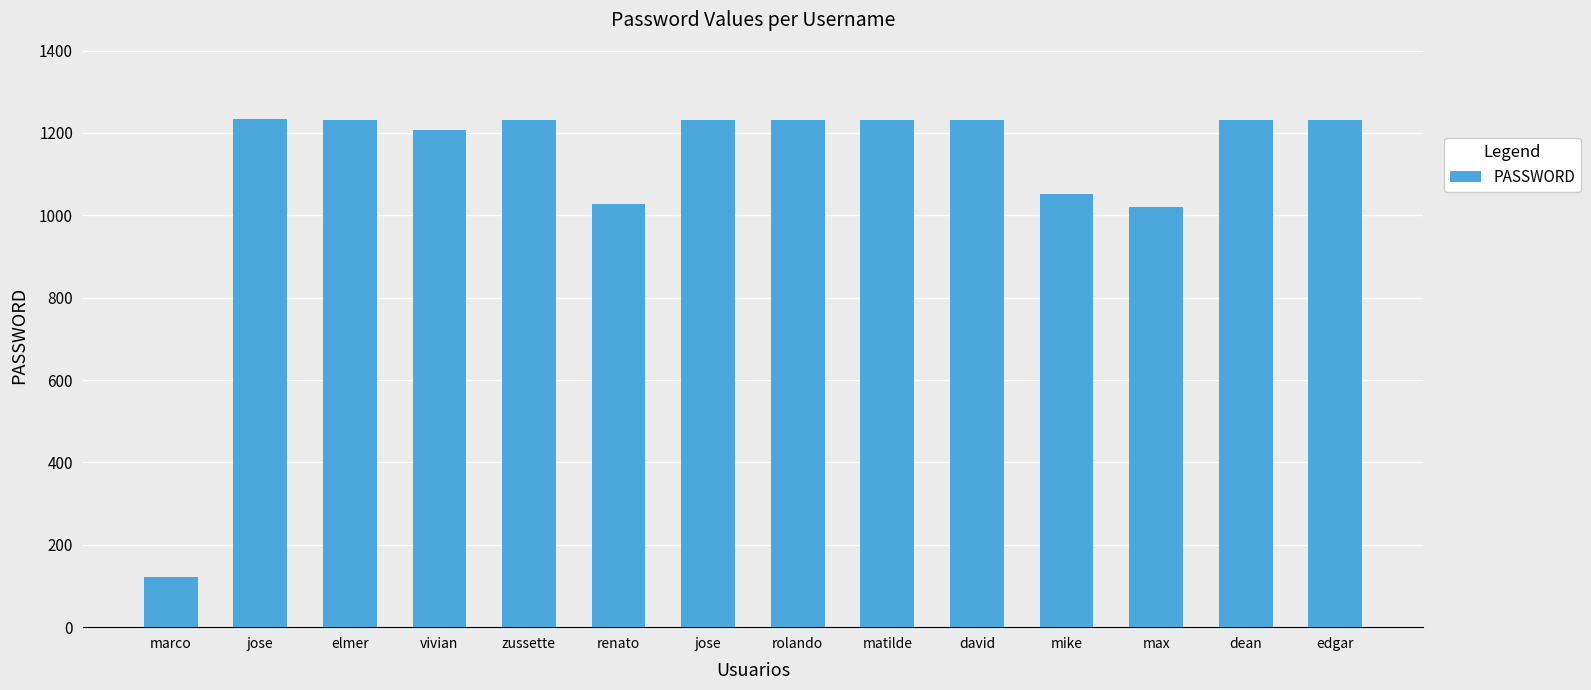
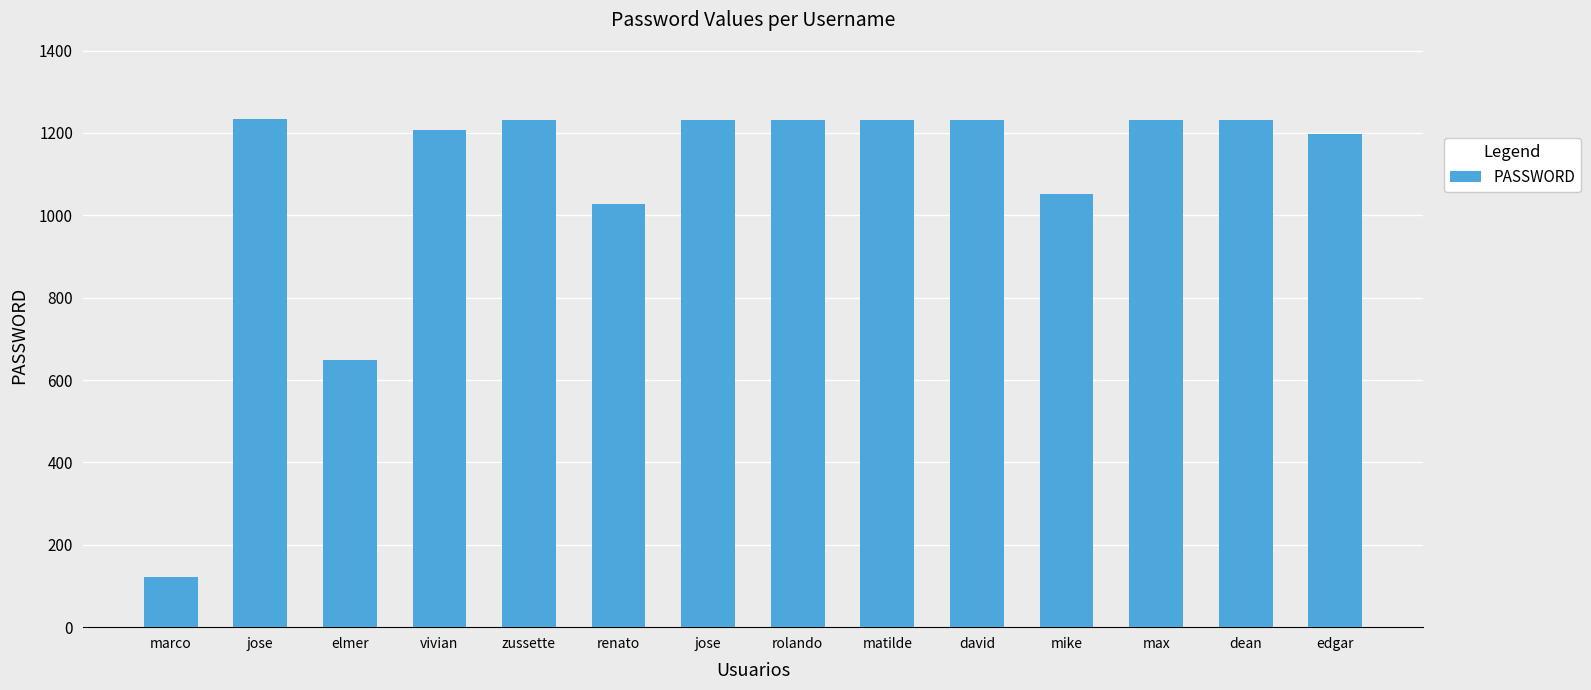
elmer: 1230 -> 650
max: 1020 -> 1230
edgar: 1230 -> 1200
